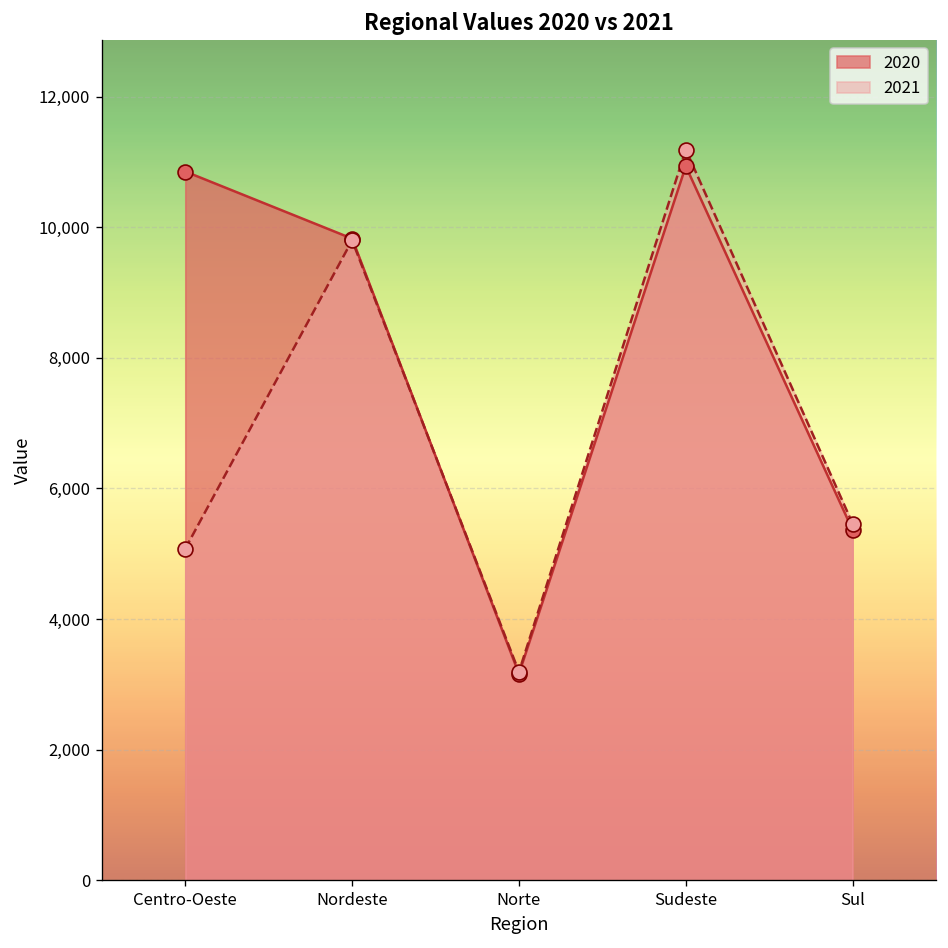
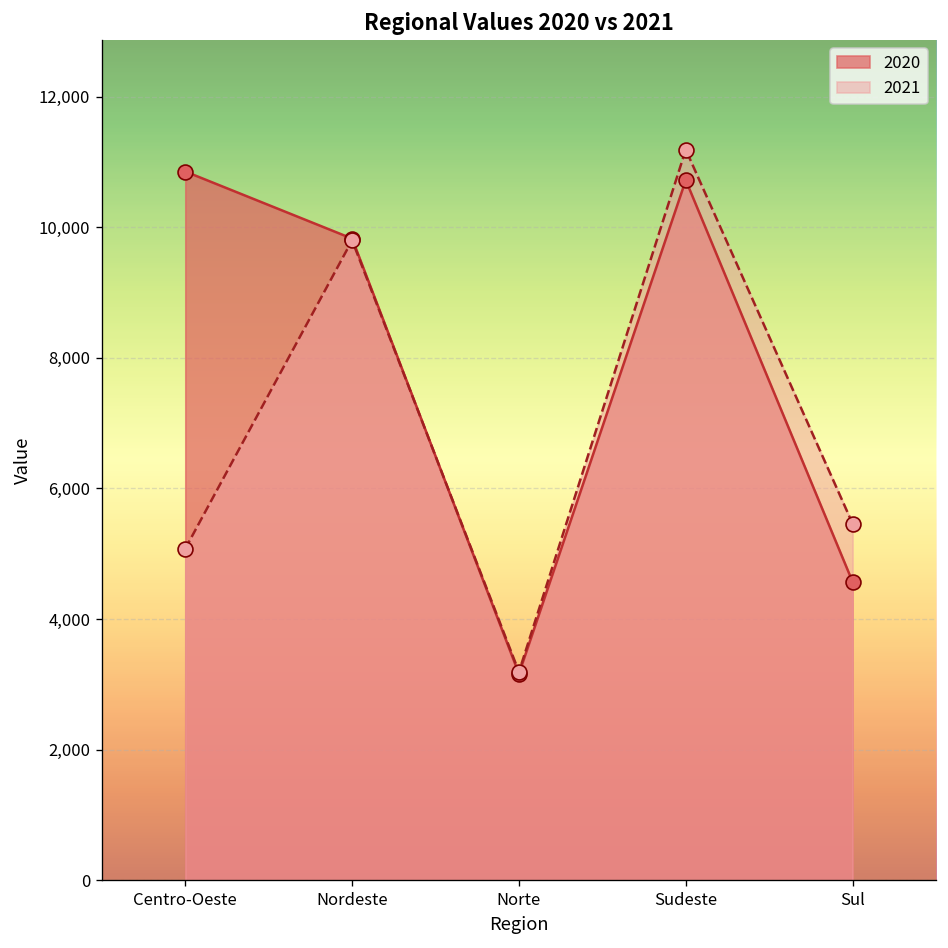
2020, Sudeste: 10,900 -> 10,700
2020, Sul: 5,400 -> 4,600
